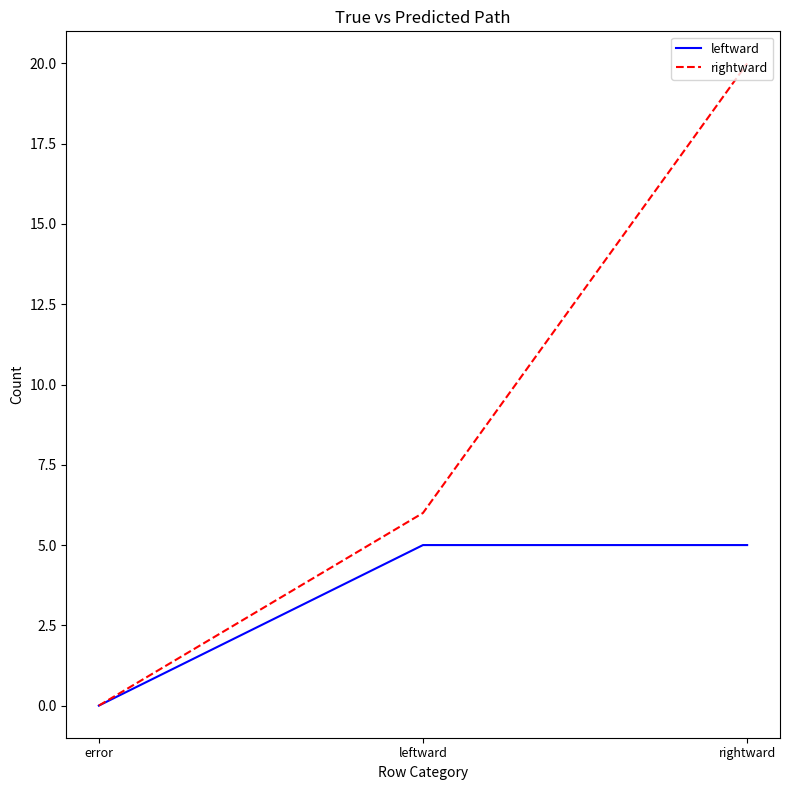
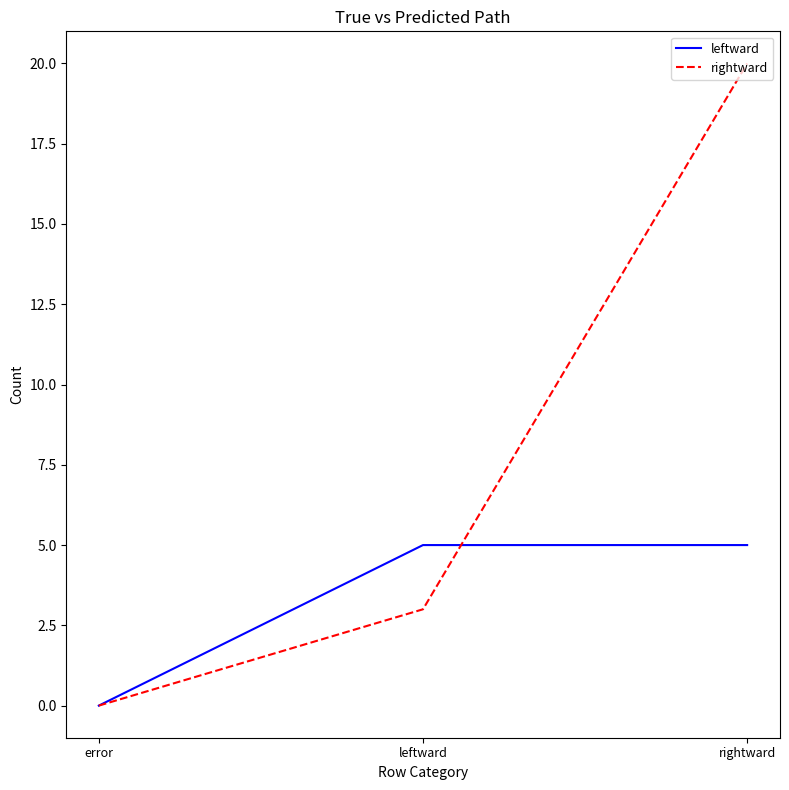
rightward, leftward: 6 -> 3
